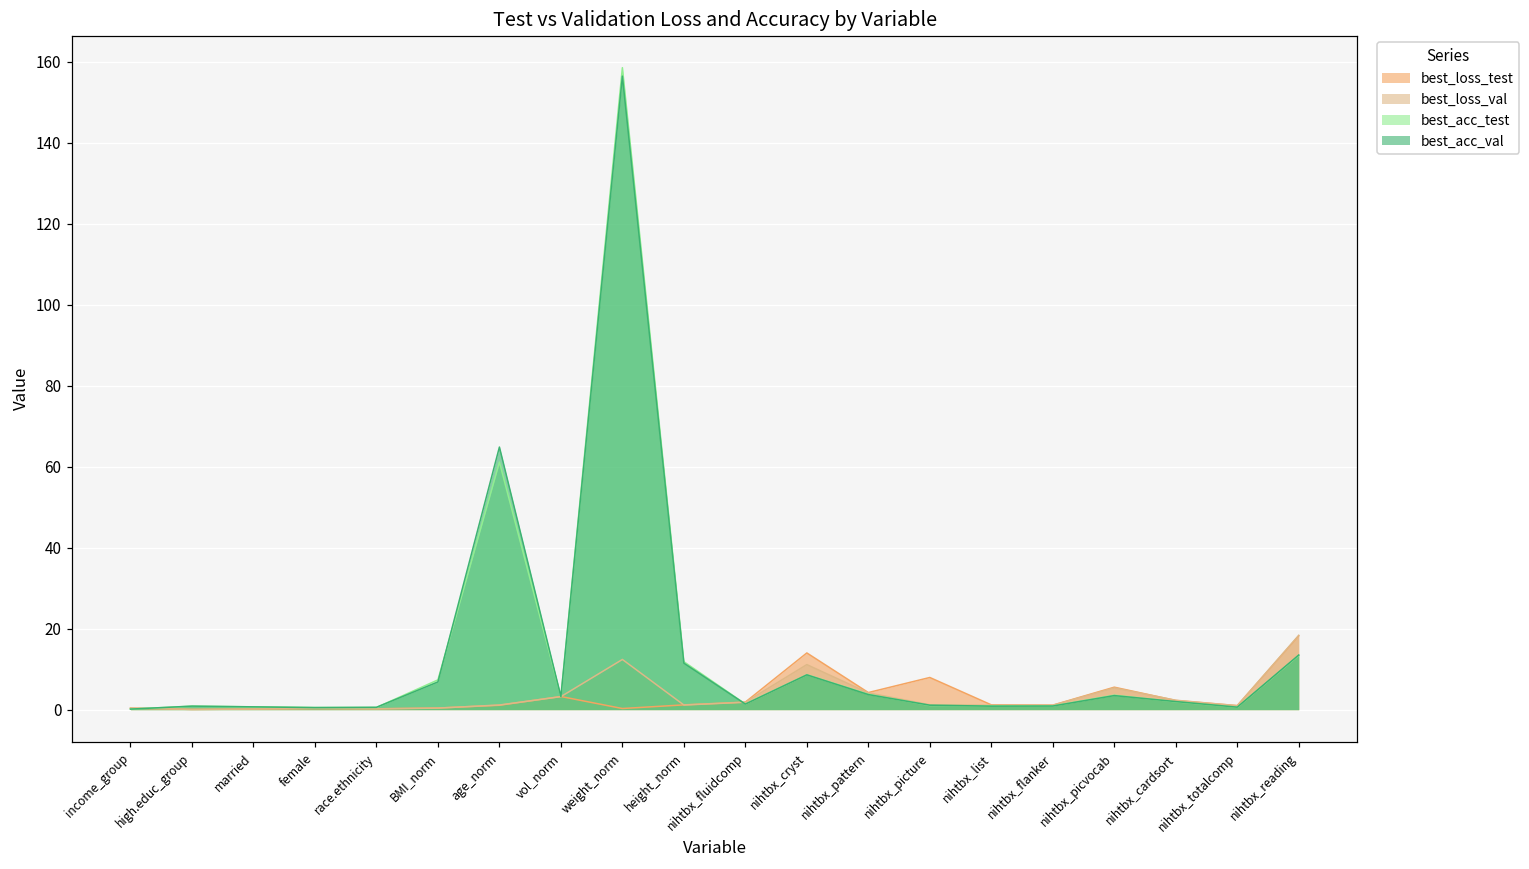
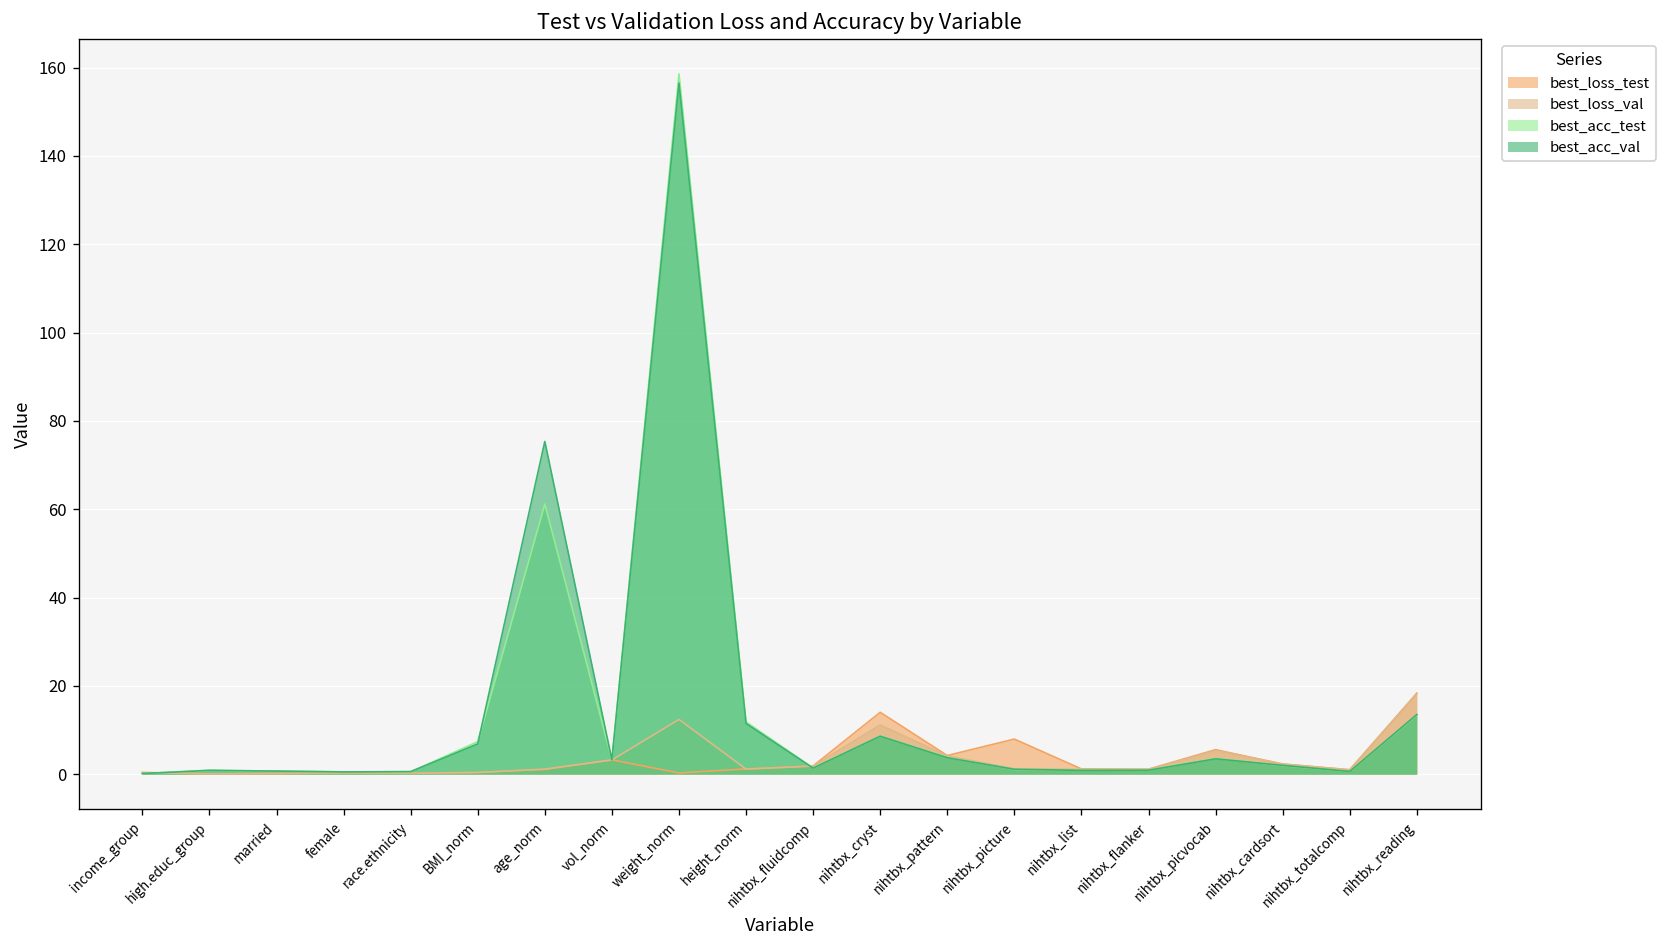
best_acc_val, age_norm: 65 -> 75
